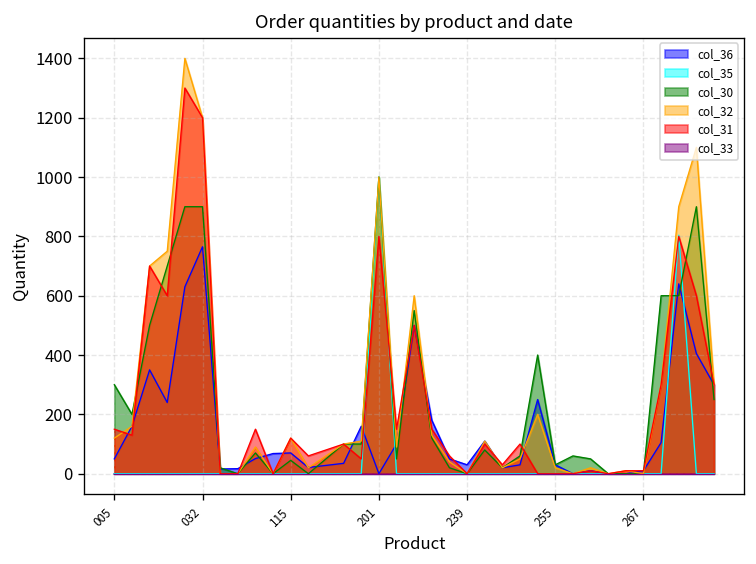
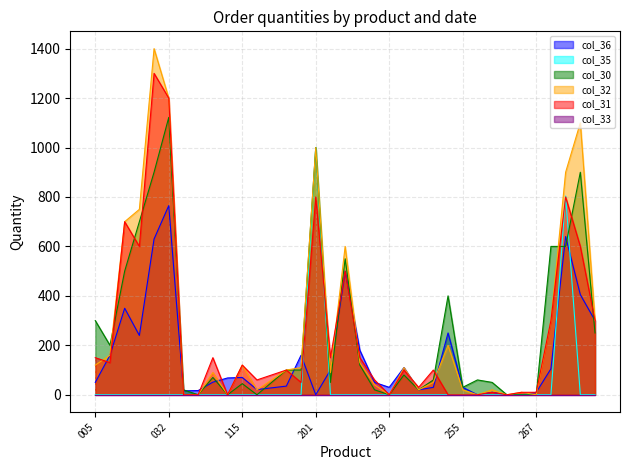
col_30, 032: 900 -> 1120
